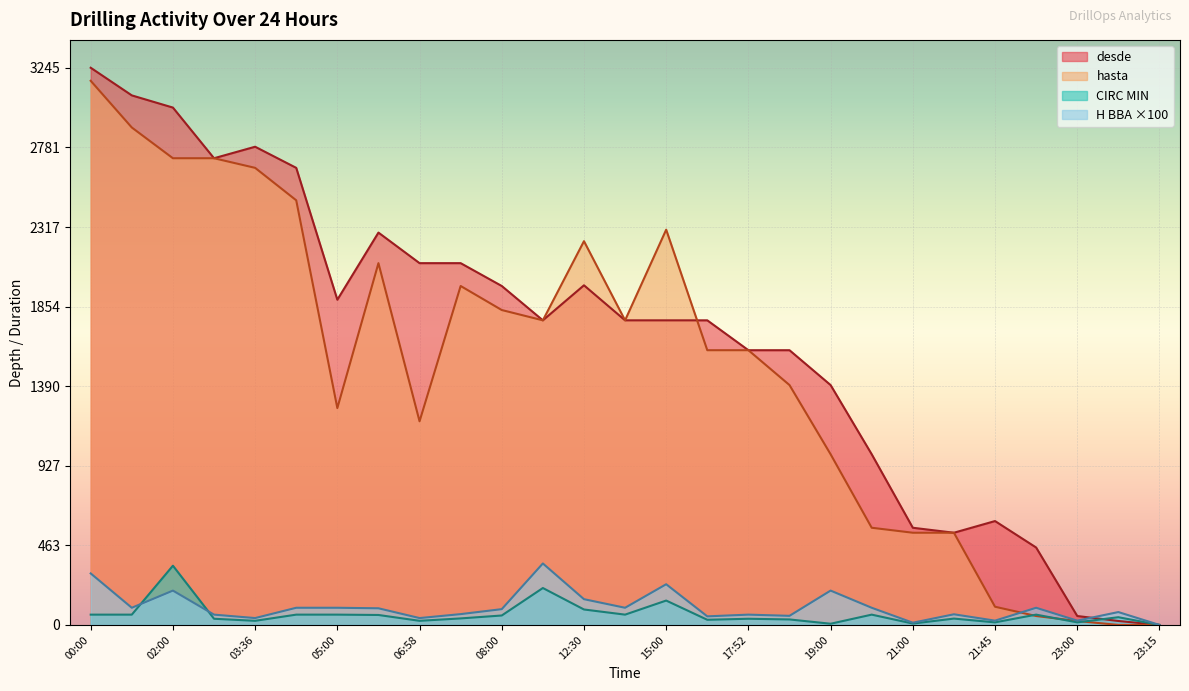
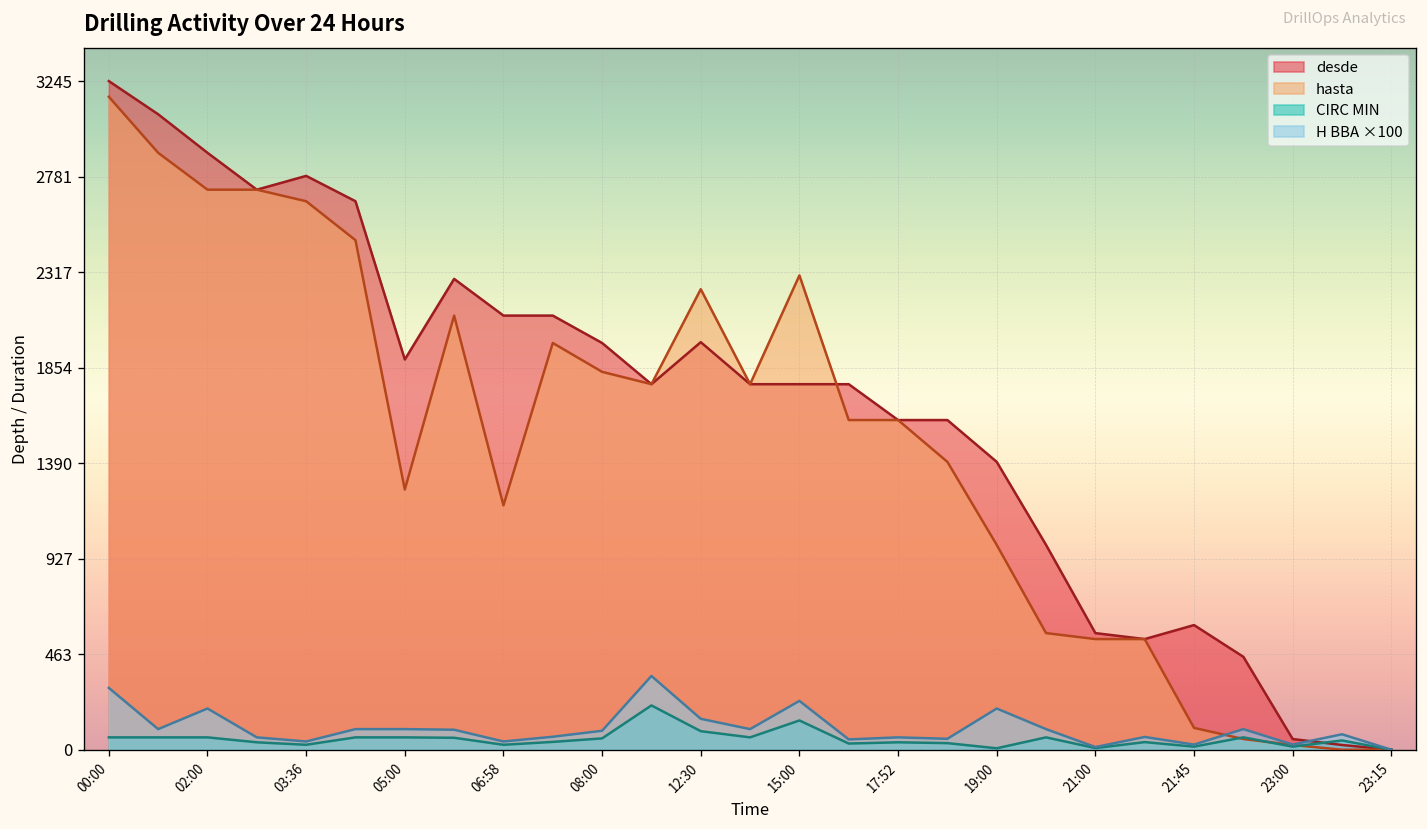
desde, 02:00: 3010 -> 2900
CIRC MIN, 02:00: 350 -> 60
